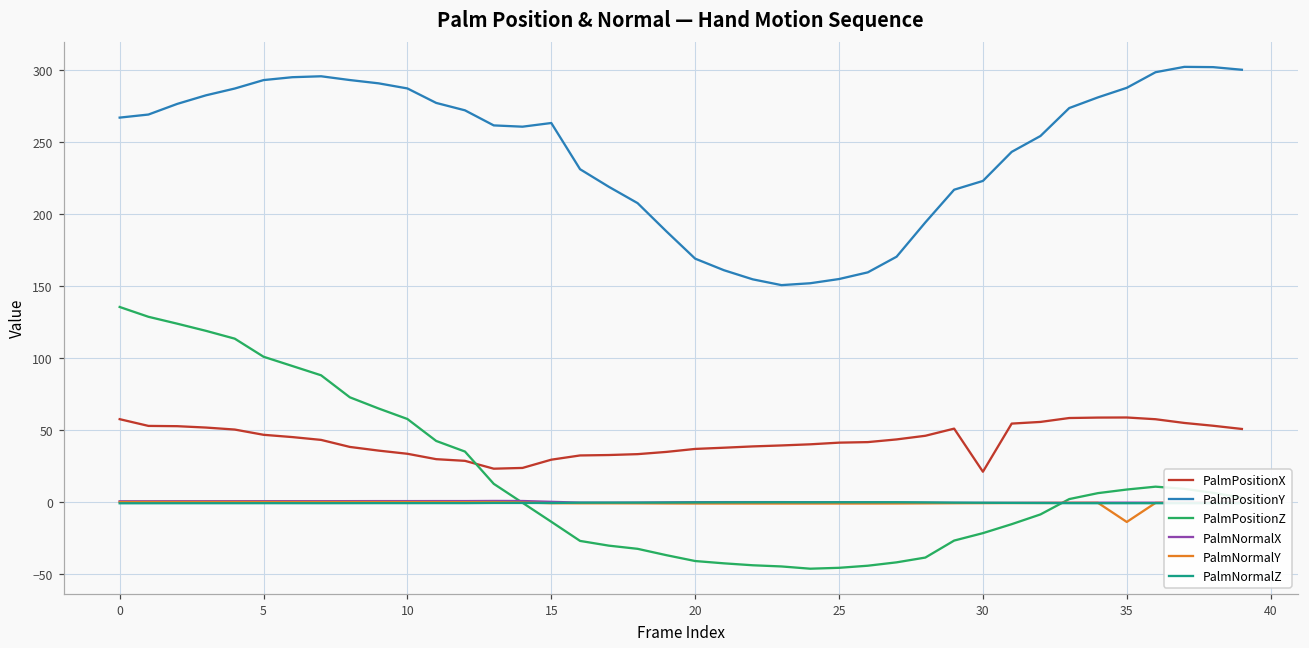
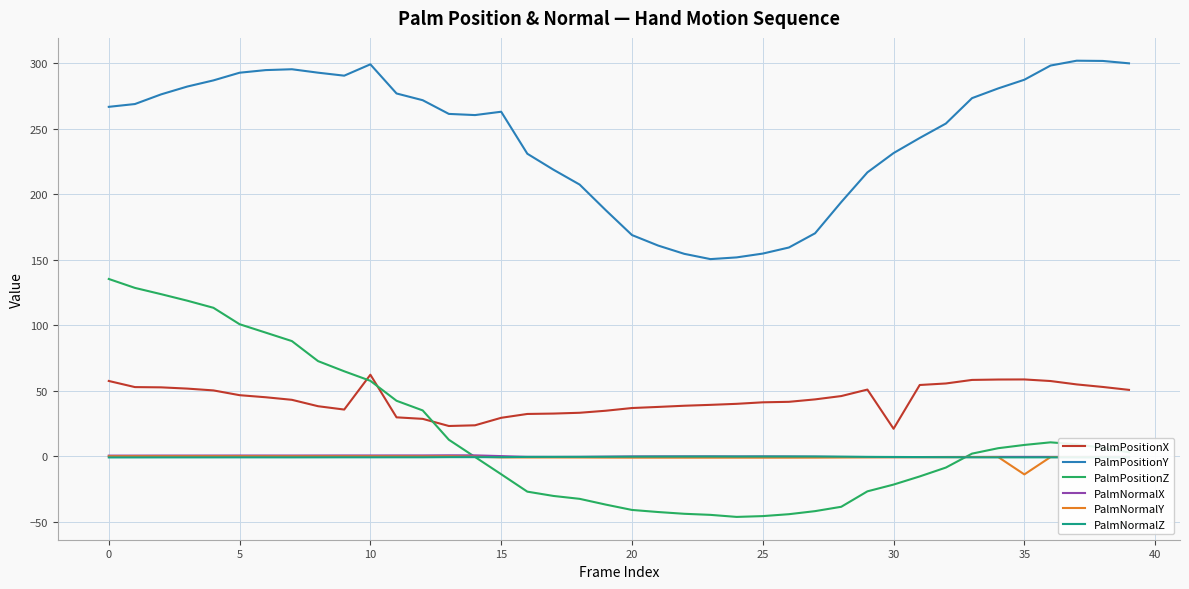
PalmPositionX, 10: 34 -> 62
PalmPositionY, 10: 287 -> 299
PalmPositionY, 30: 223 -> 231
